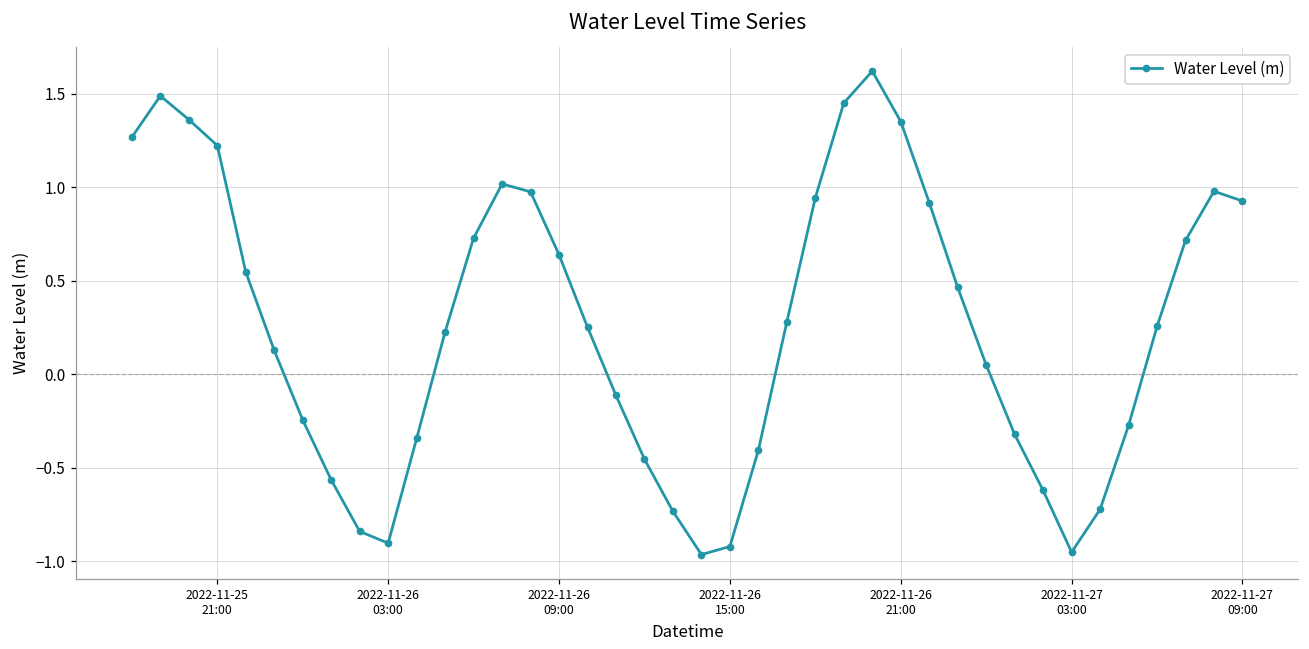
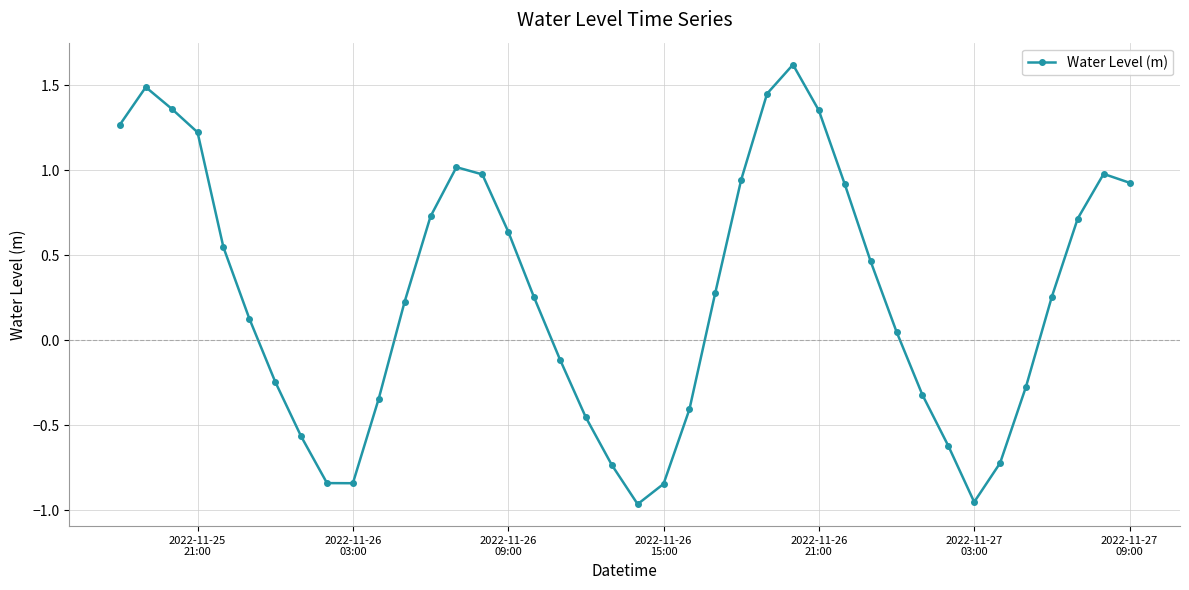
2022-11-26 03:00: -0.90 -> -0.84
2022-11-26 15:00: -0.92 -> -0.84
